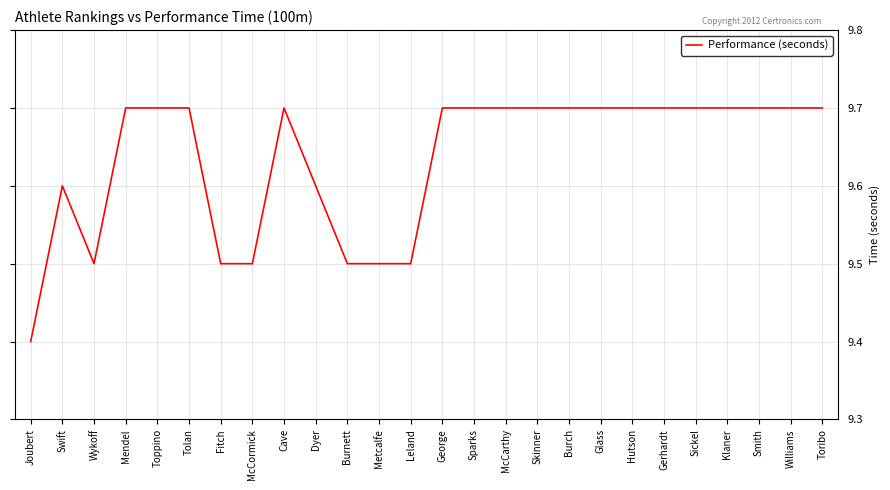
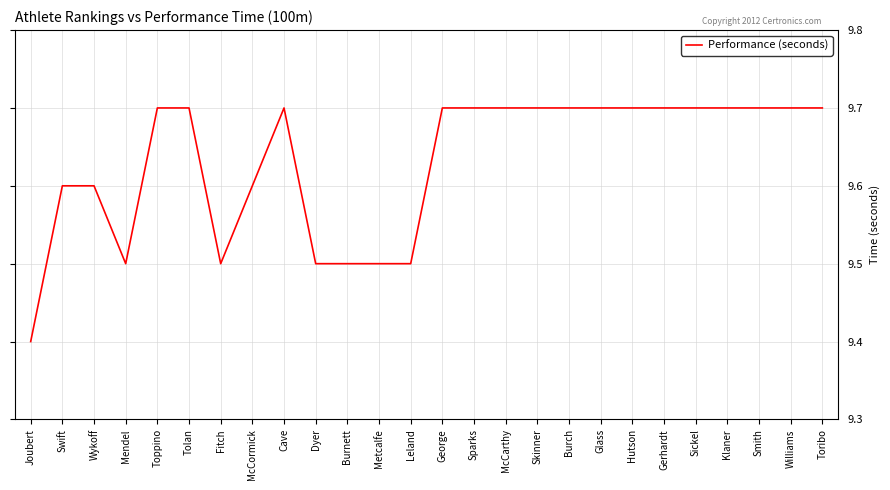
Wykoff: 9.5 -> 9.6
Mendel: 9.7 -> 9.5
McCormick: 9.5 -> 9.6
Dyer: 9.6 -> 9.5
